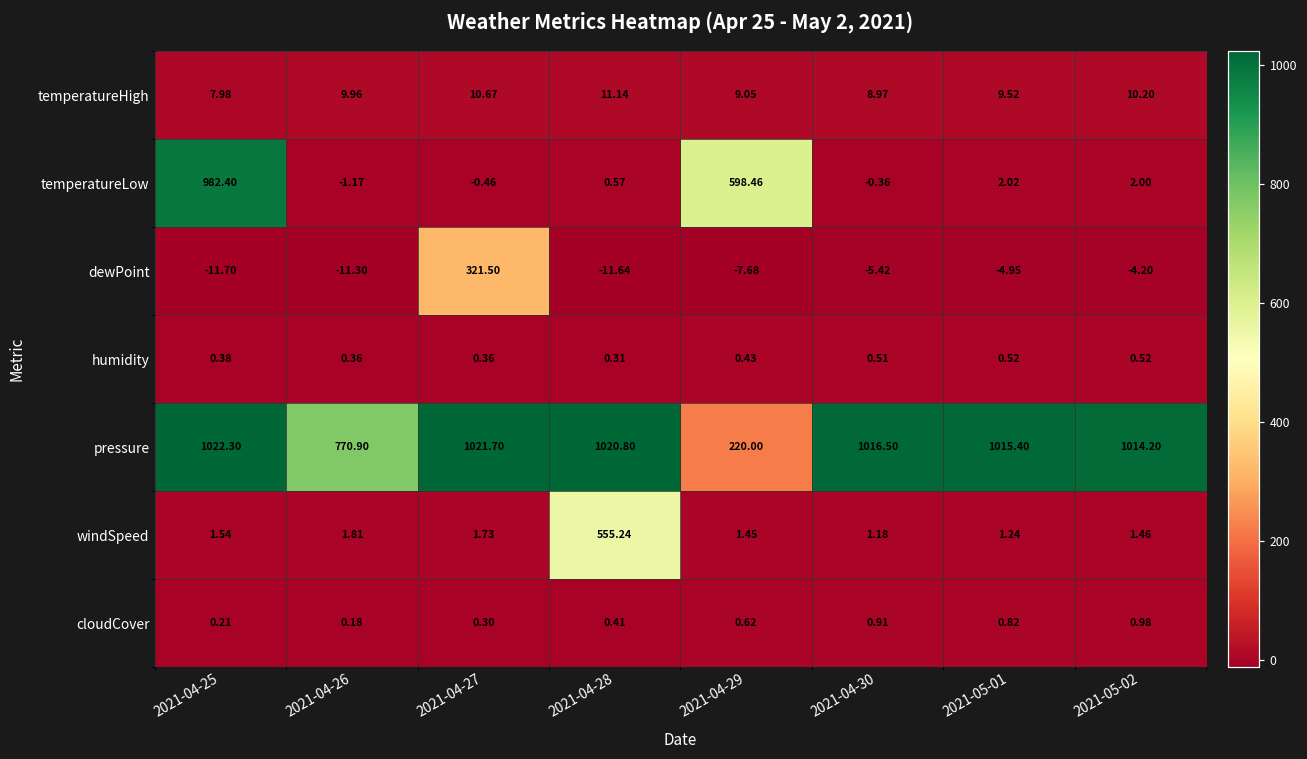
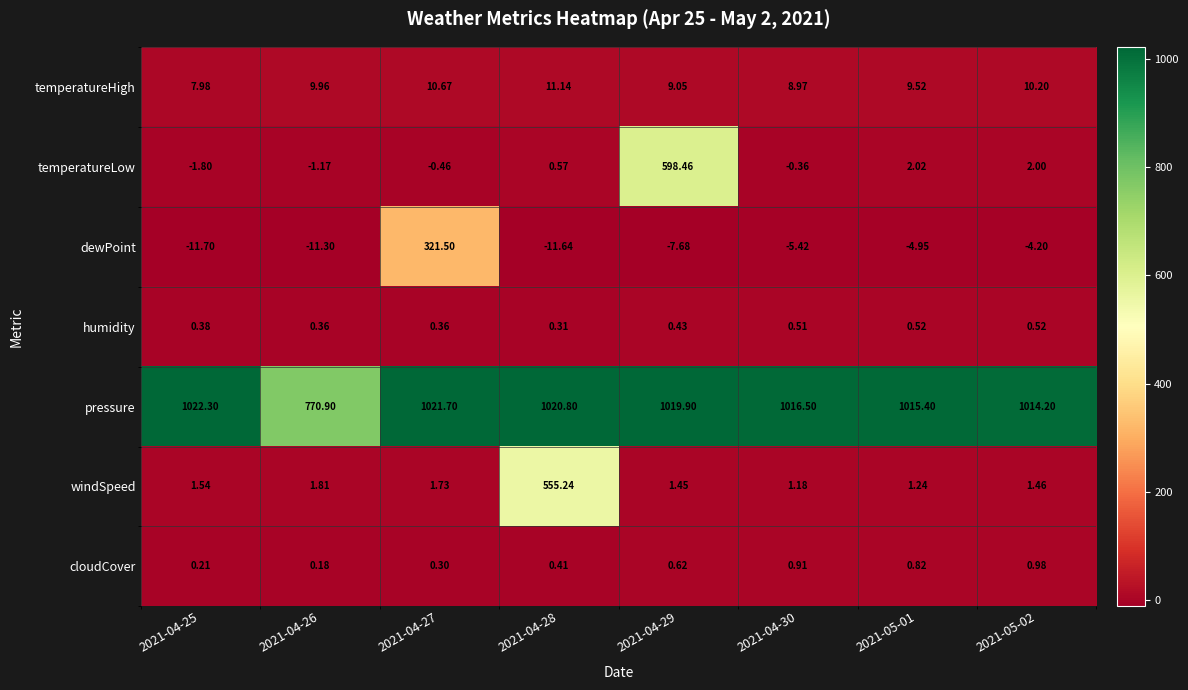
temperatureLow, 2021-04-25: 982.40 -> -1.80
pressure, 2021-04-29: 220.00 -> 1019.90
